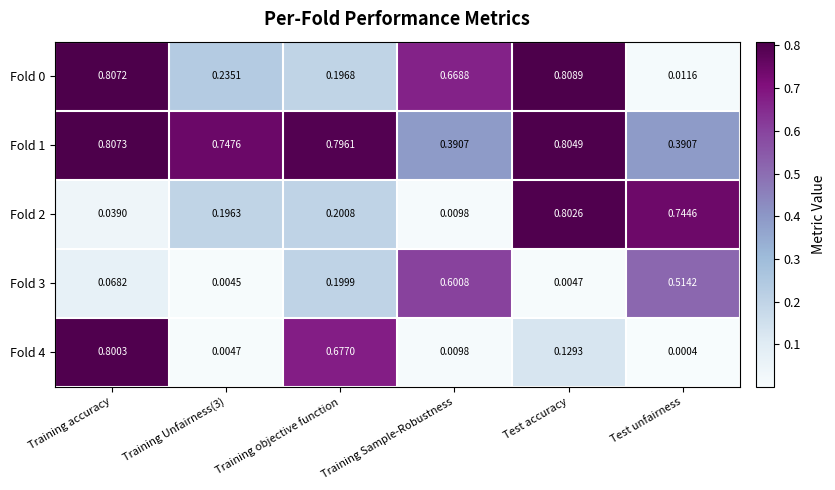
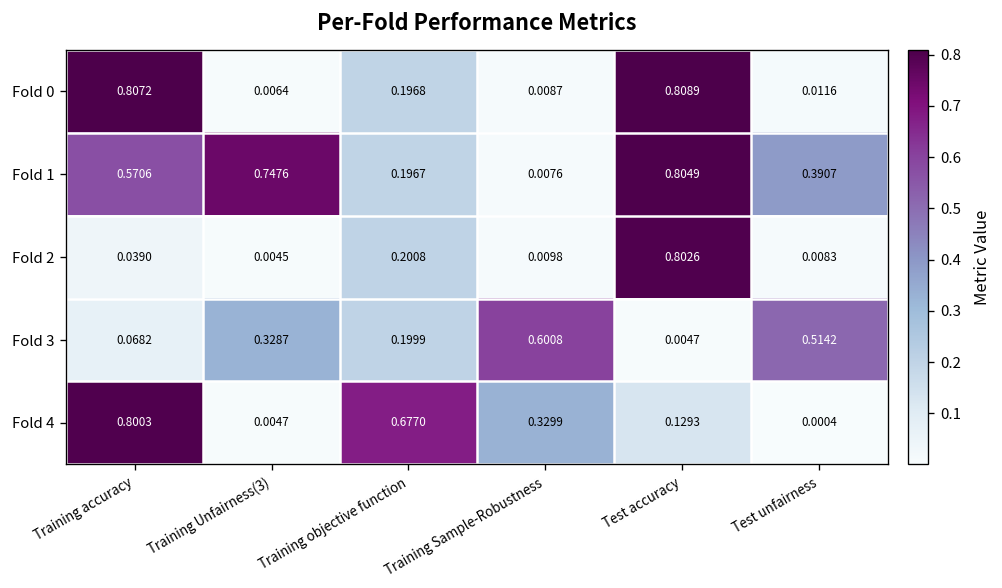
Fold 0, Training Unfairness(3): 0.2351 -> 0.0064
Fold 0, Training Sample-Robustness: 0.6688 -> 0.0087
Fold 1, Training accuracy: 0.8073 -> 0.5706
Fold 1, Training objective function: 0.7961 -> 0.1967
Fold 1, Training Sample-Robustness: 0.3907 -> 0.0076
Fold 2, Training Unfairness(3): 0.1963 -> 0.0045
Fold 2, Test unfairness: 0.7446 -> 0.0083
Fold 3, Training Unfairness(3): 0.0045 -> 0.3287
Fold 4, Training Sample-Robustness: 0.0098 -> 0.3299
